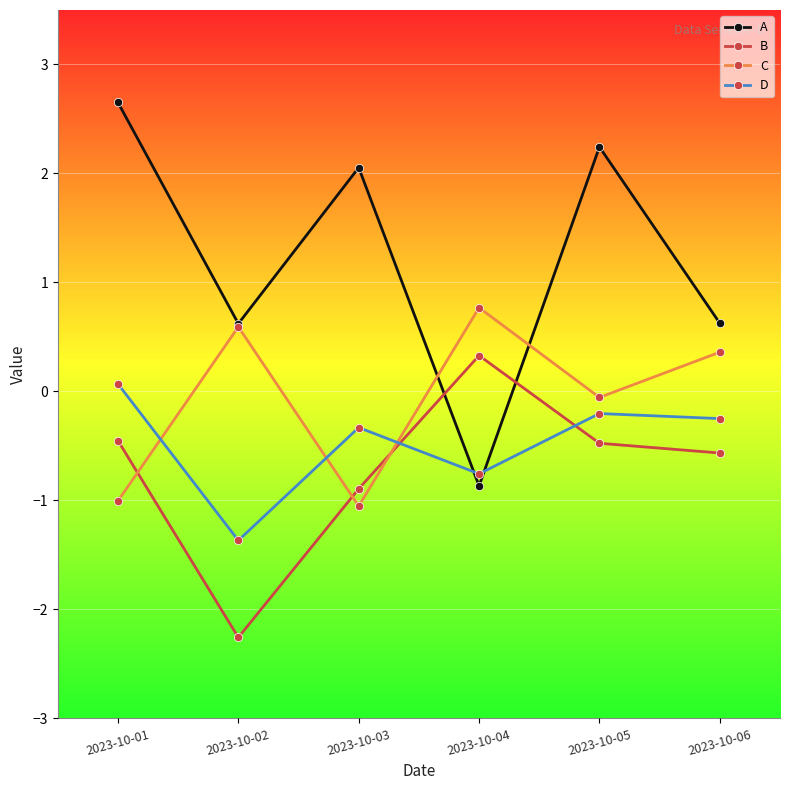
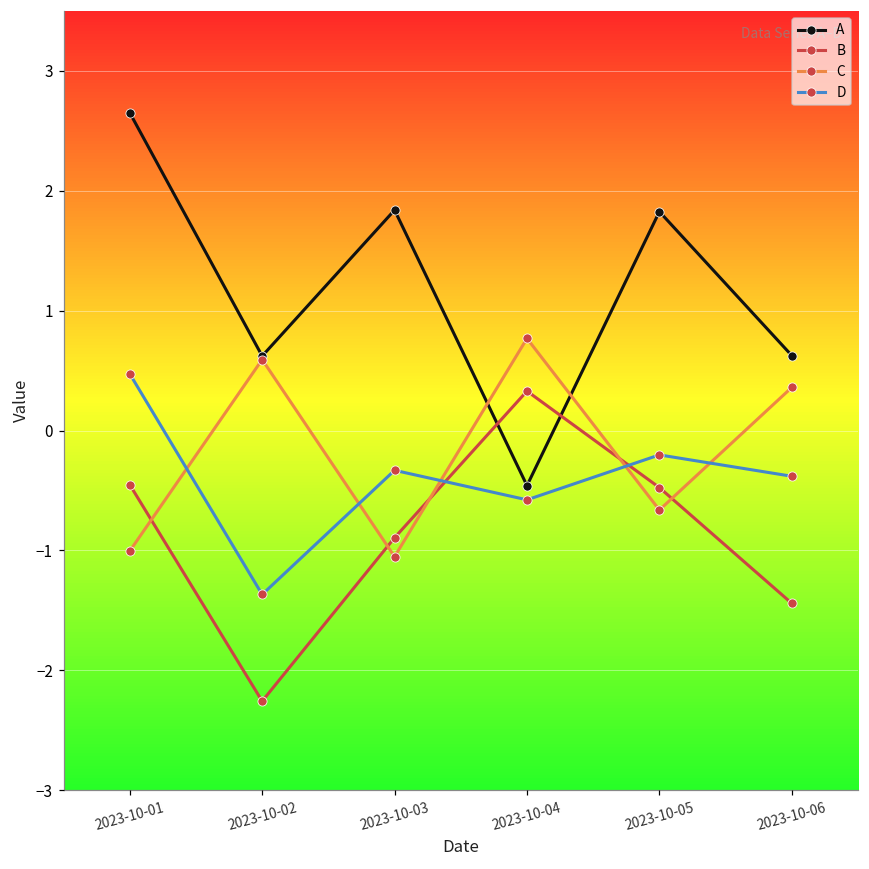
D, 2023-10-01: 0.07 -> 0.47
A, 2023-10-03: 2.05 -> 1.84
A, 2023-10-04: -0.87 -> -0.46
D, 2023-10-04: -0.76 -> -0.58
A, 2023-10-05: 2.24 -> 1.83
C, 2023-10-05: -0.06 -> -0.66
B, 2023-10-06: -0.56 -> -1.44
D, 2023-10-06: -0.25 -> -0.38
